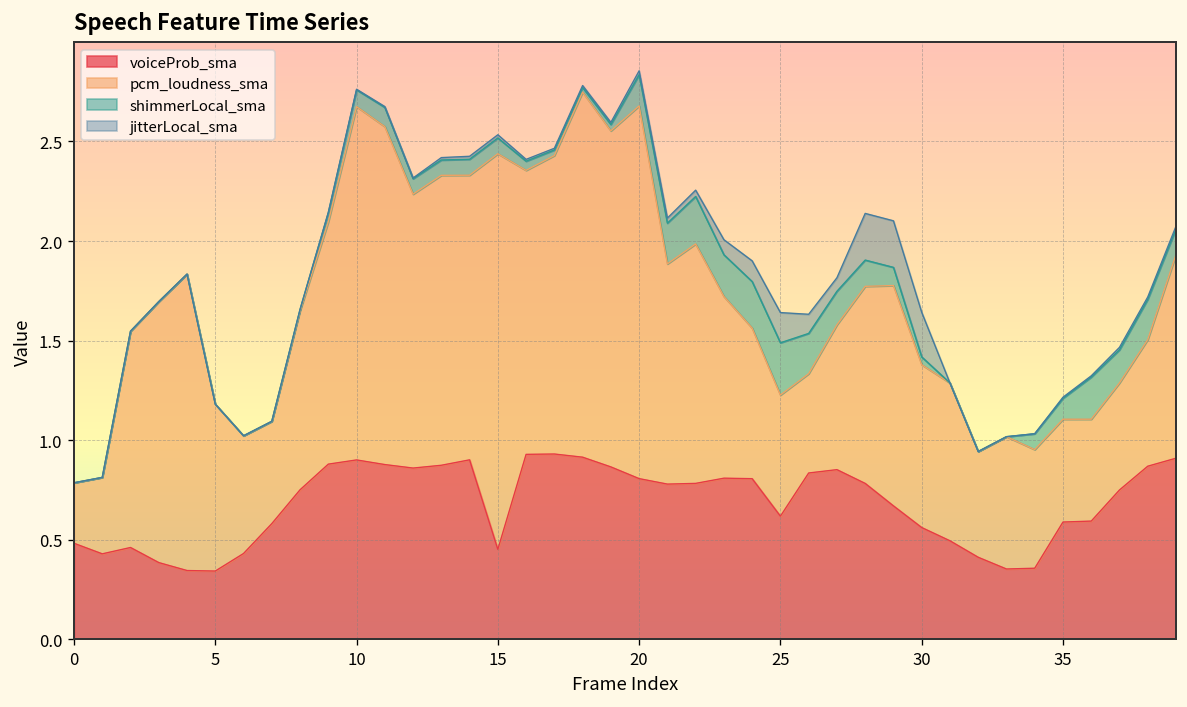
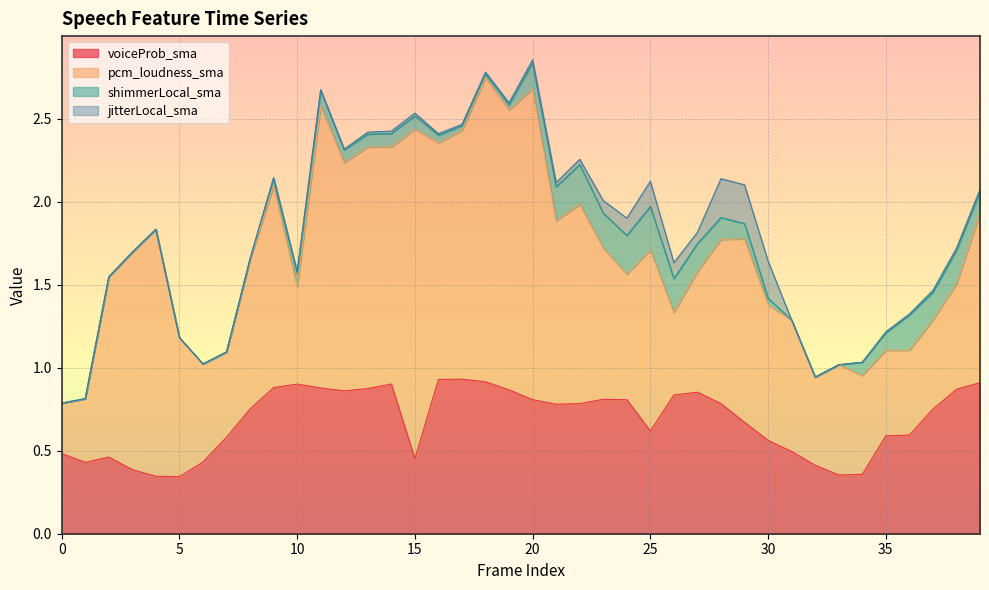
pcm_loudness_sma, 10: 1.77 -> 0.59
pcm_loudness_sma, 25: 0.61 -> 1.09
